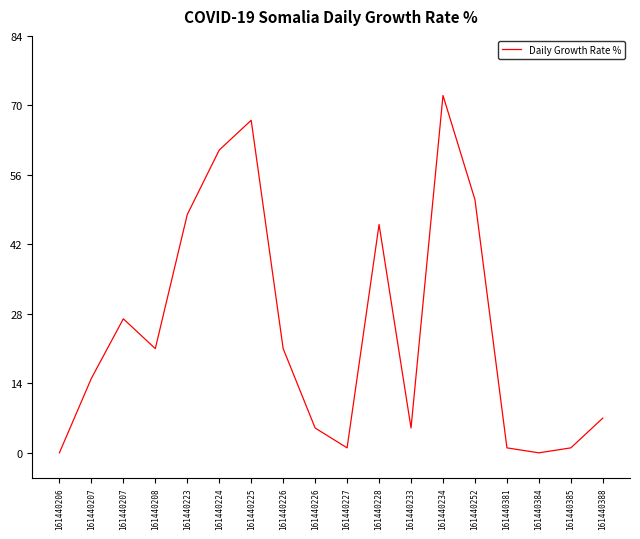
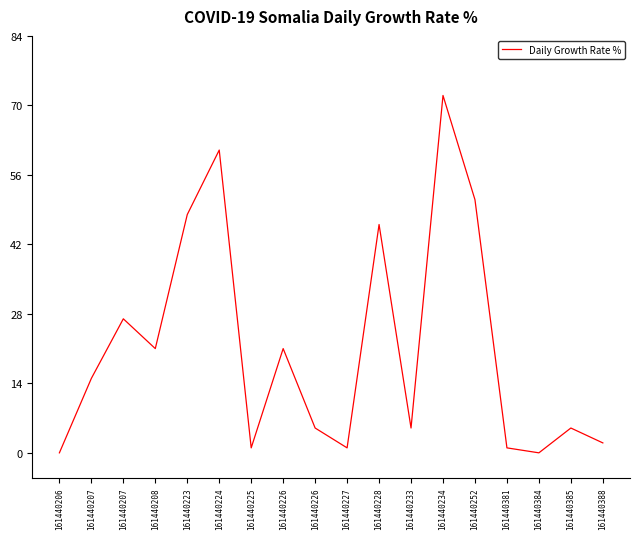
161440225: 67 -> 1
161440385: 1 -> 5
161440388: 7 -> 2
